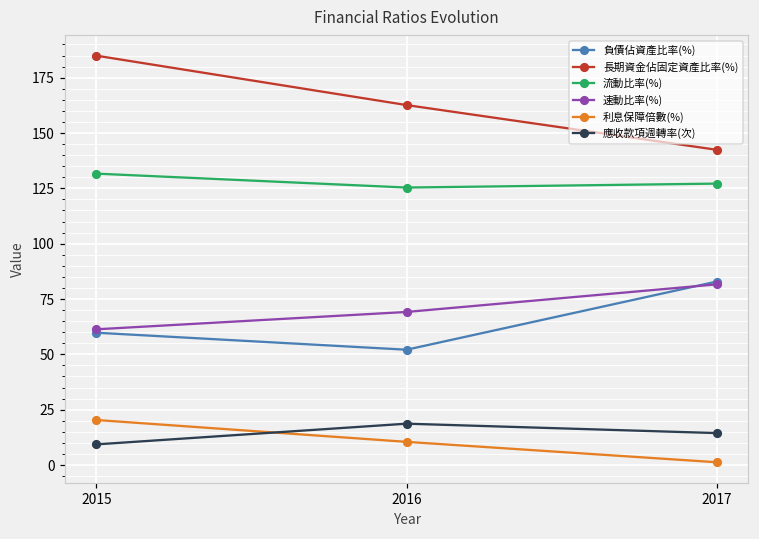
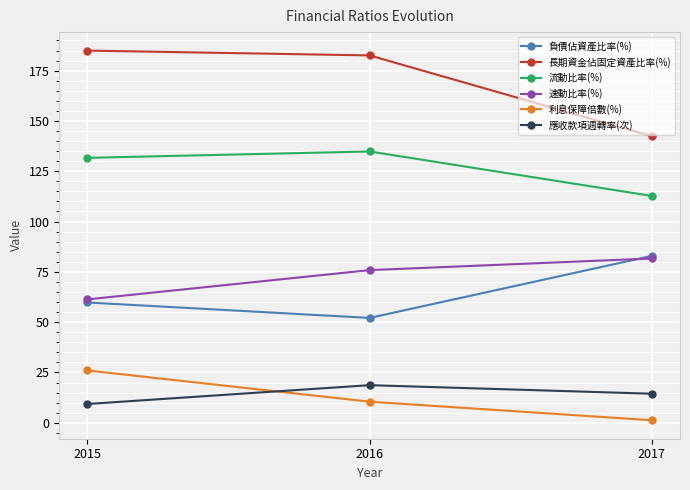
利息保障倍數(%), 2015: 20 -> 26
長期資金佔固定資產比率(%), 2016: 163 -> 183
流動比率(%), 2016: 125 -> 135
速動比率(%), 2016: 69 -> 76
流動比率(%), 2017: 127 -> 113
